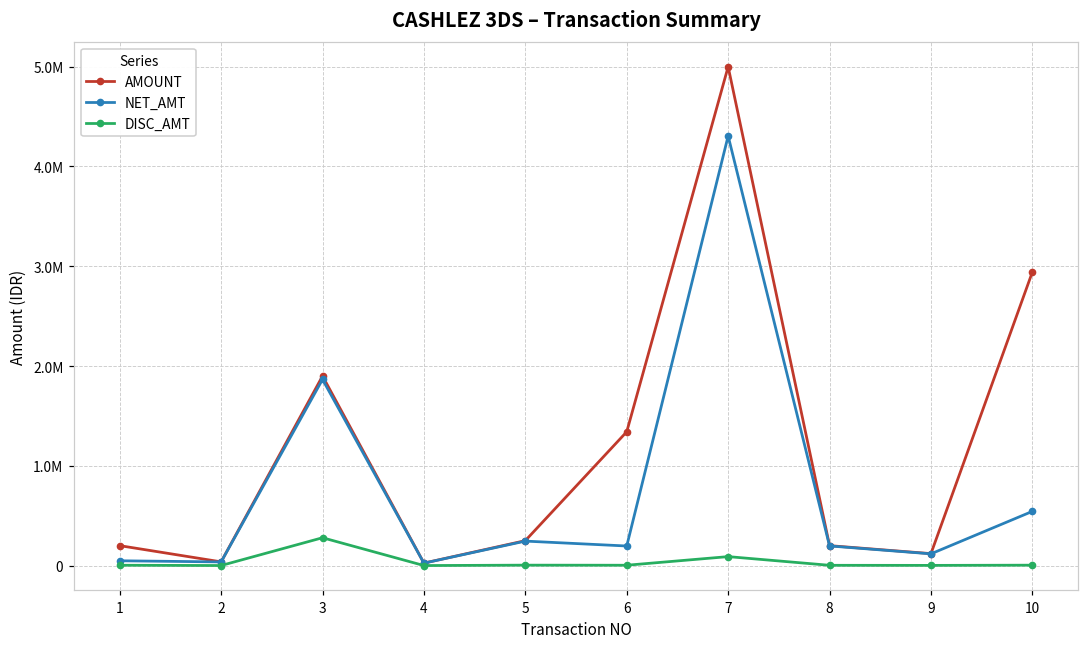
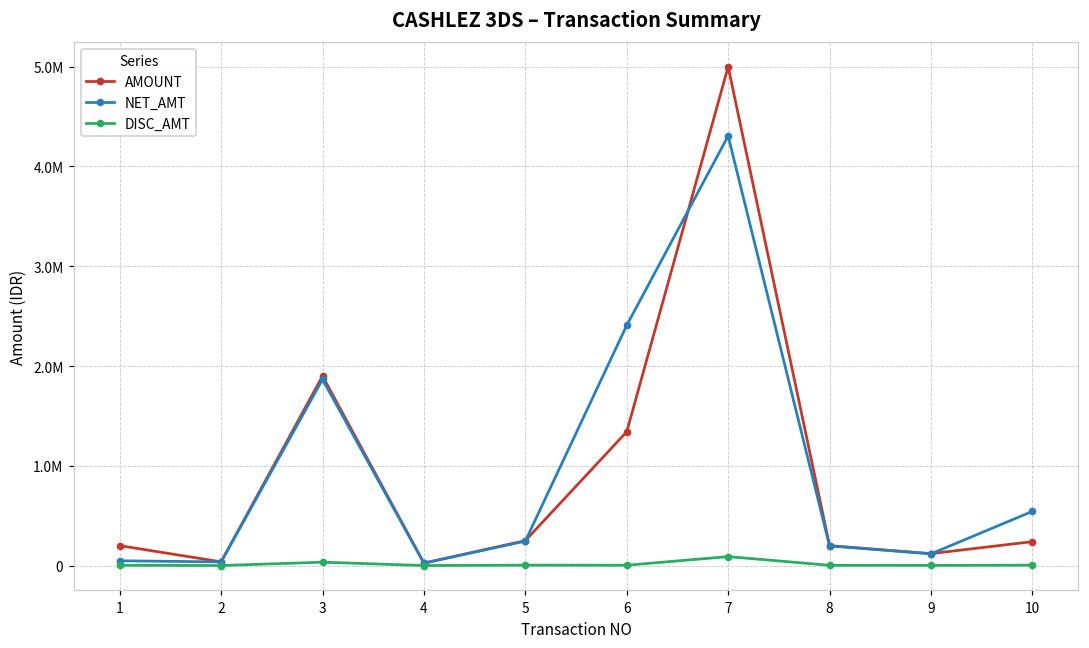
DISC_AMT, 3: 300000 -> 0
NET_AMT, 6: 200000 -> 2400000
AMOUNT, 10: 2900000 -> 200000
